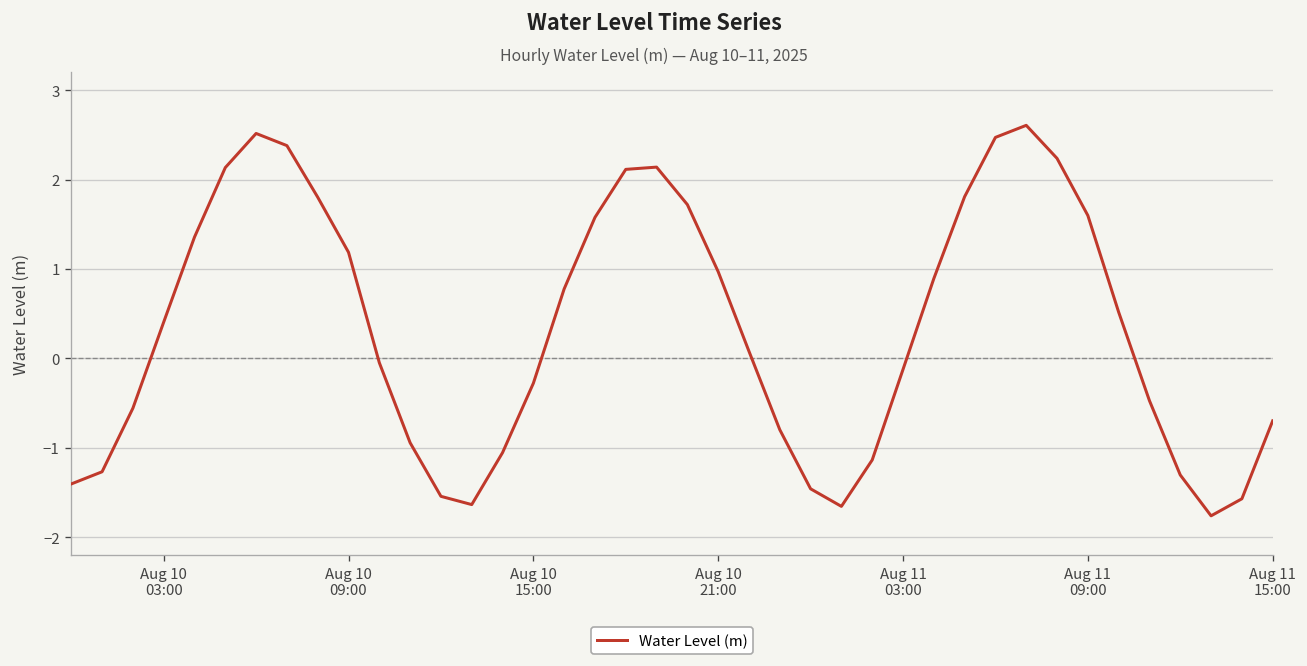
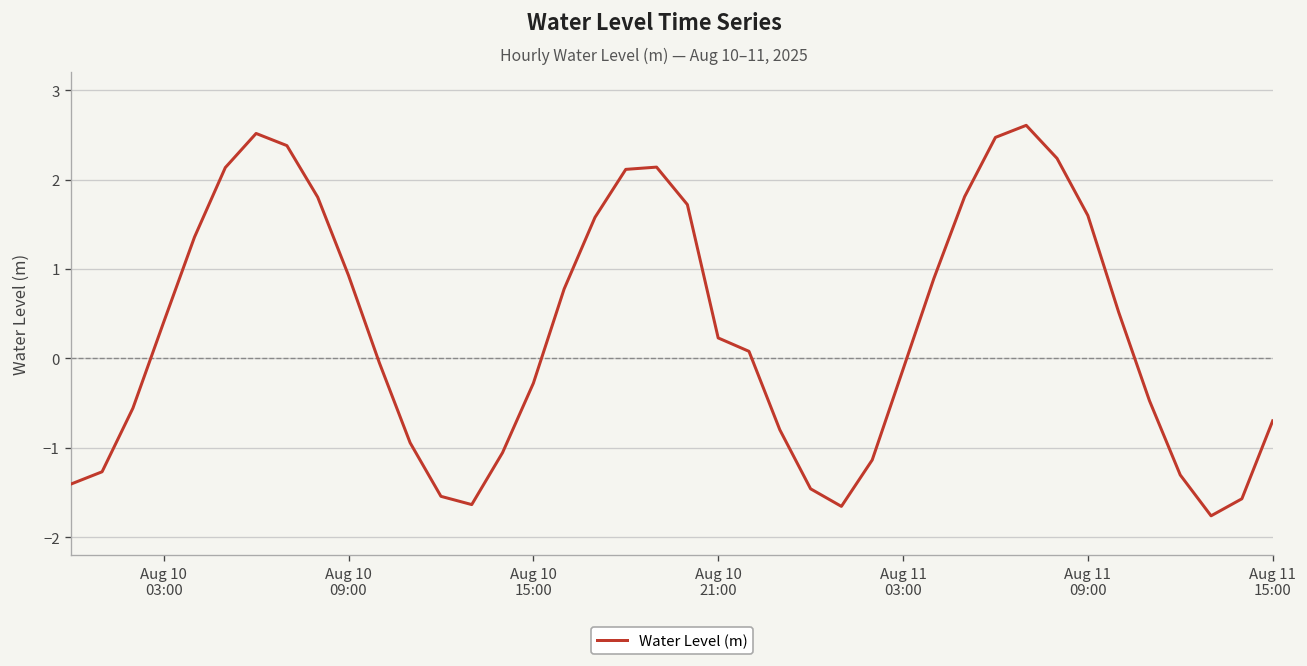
Aug 10 09:00: 1.2 -> 0.9
Aug 10 21:00: 1.0 -> 0.2
